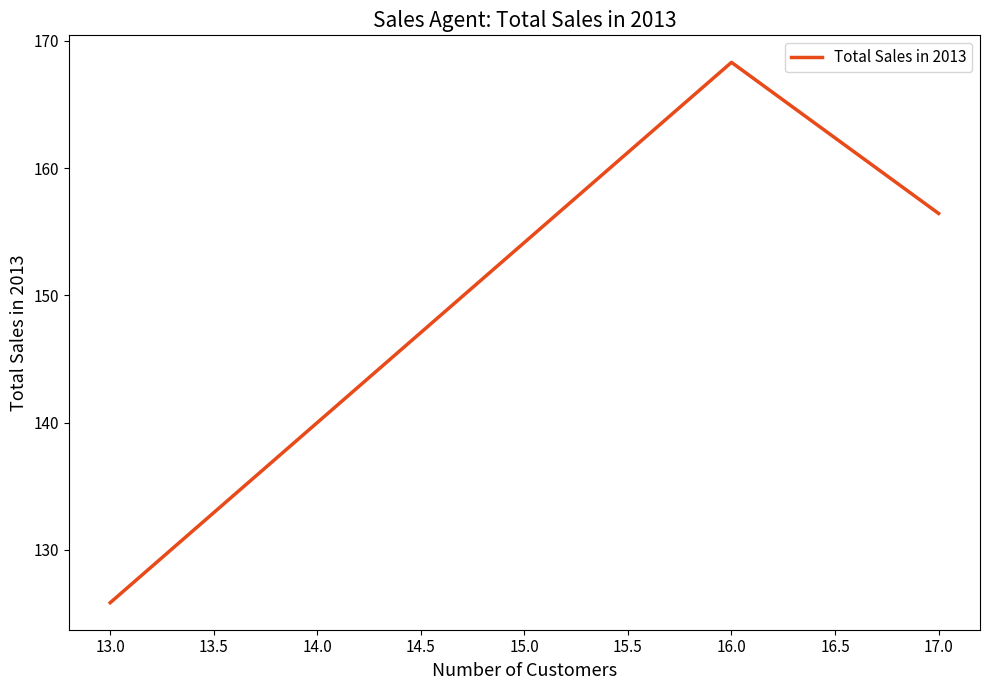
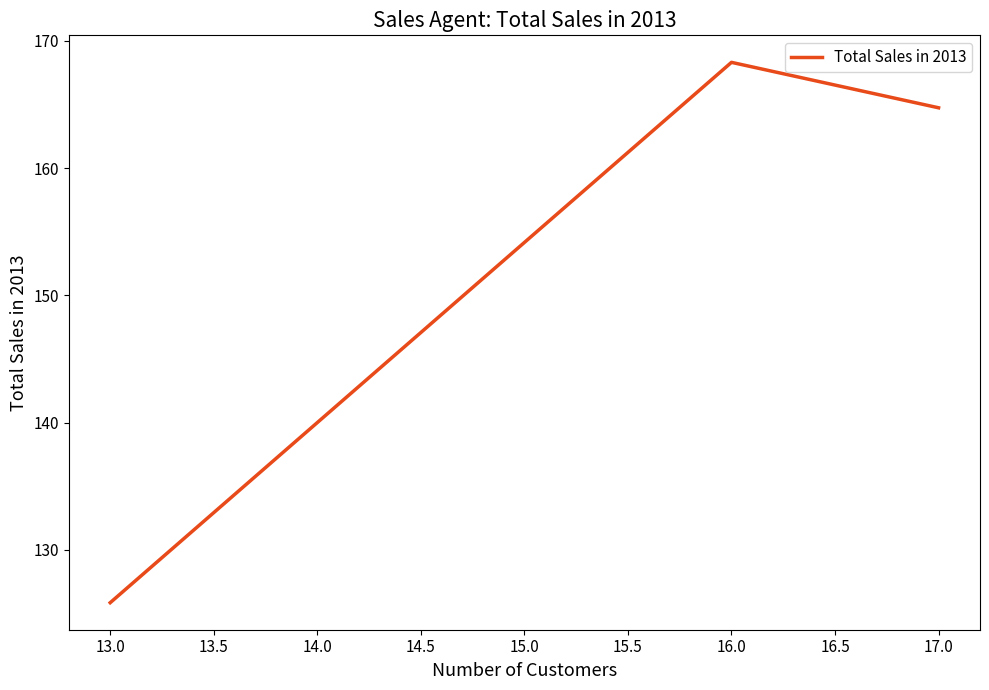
17.0: 156.4 -> 164.7
